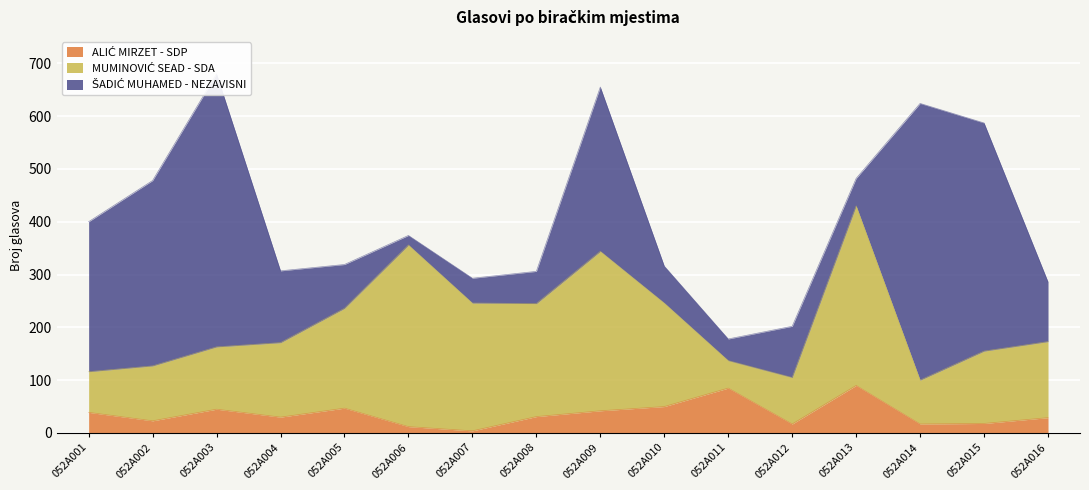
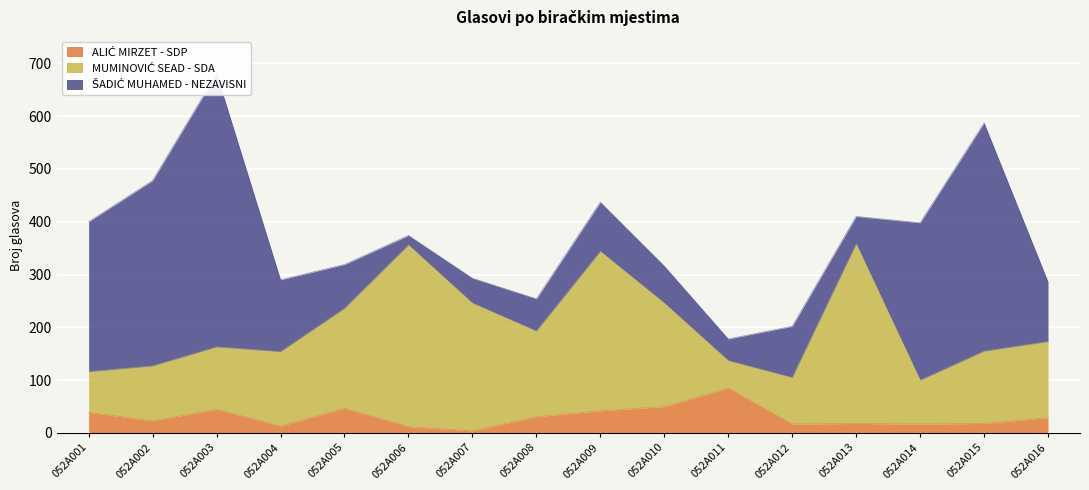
ALIĆ MIRZET - SDP, 052A004: 30 -> 10
MUMINOVIĆ SEAD - SDA, 052A008: 210 -> 160
ŠADIĆ MUHAMED - NEZAVISNI, 052A009: 310 -> 90
ALIĆ MIRZET - SDP, 052A013: 90 -> 20
ŠADIĆ MUHAMED - NEZAVISNI, 052A014: 520 -> 300
